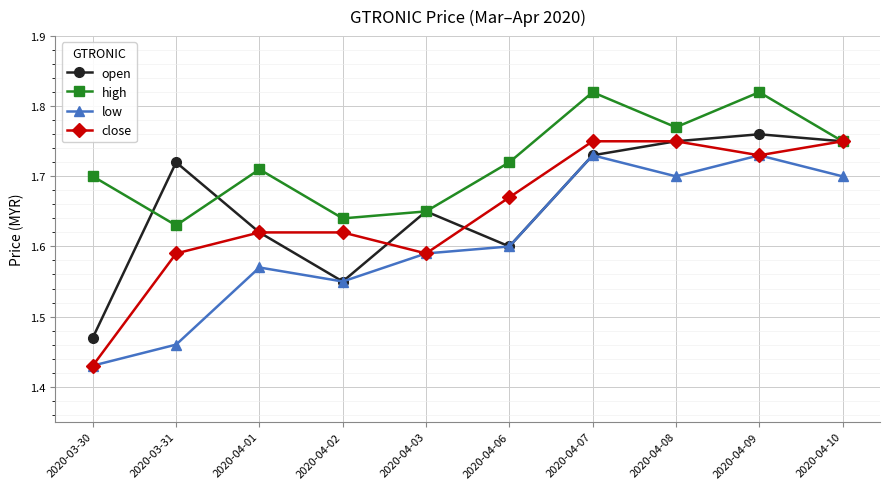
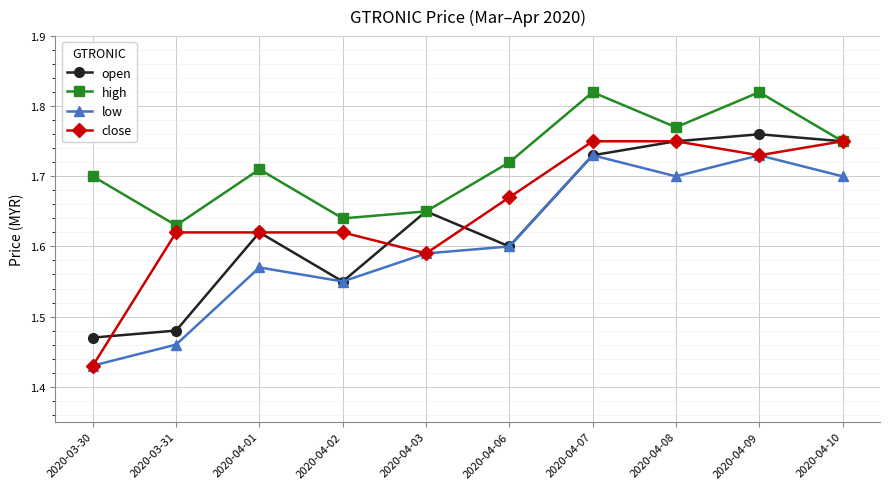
open, 2020-03-31: 1.72 -> 1.48
close, 2020-03-31: 1.59 -> 1.62
